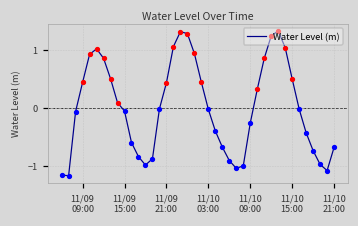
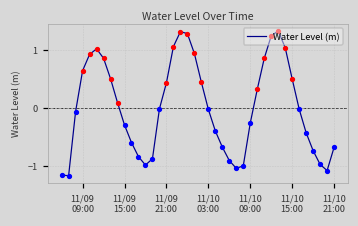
Water Level (m), 11/09 09:00: 0.4 -> 0.6
Water Level (m), 11/09 15:00: -0.1 -> -0.3
